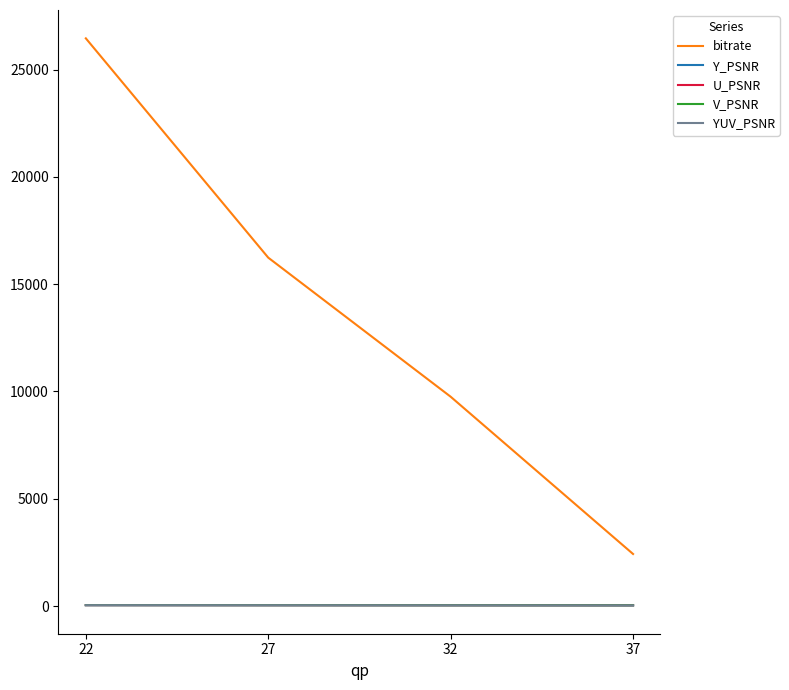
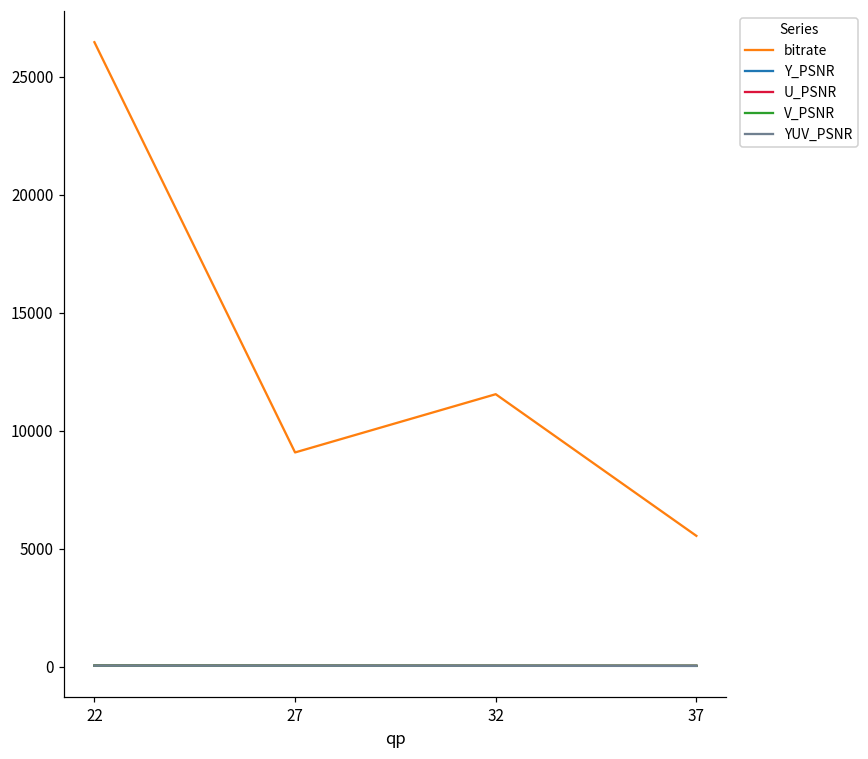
bitrate, 27: 16200 -> 9100
bitrate, 32: 9800 -> 11500
bitrate, 37: 2400 -> 5500
